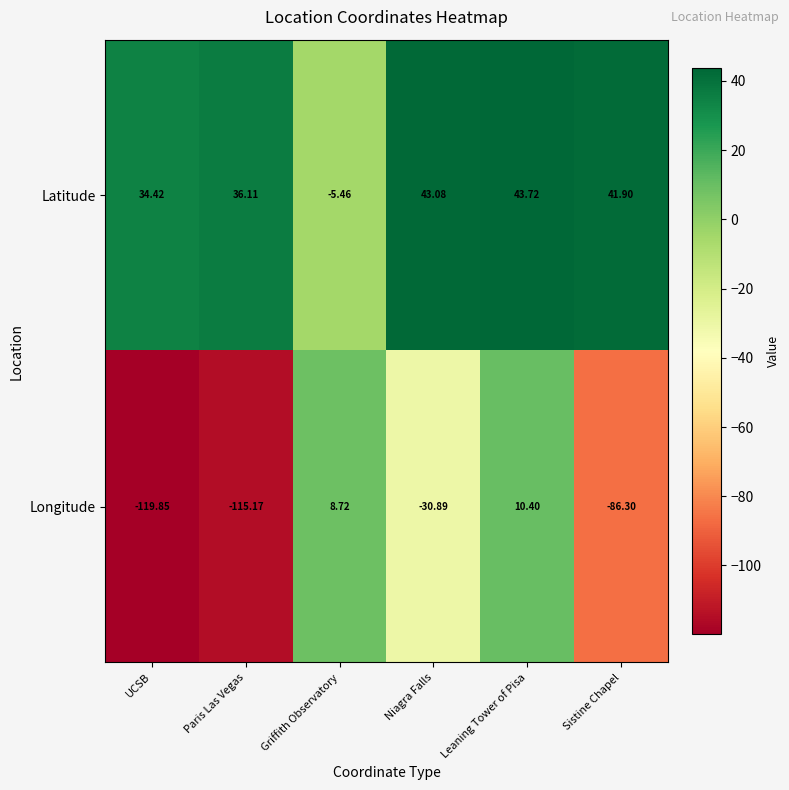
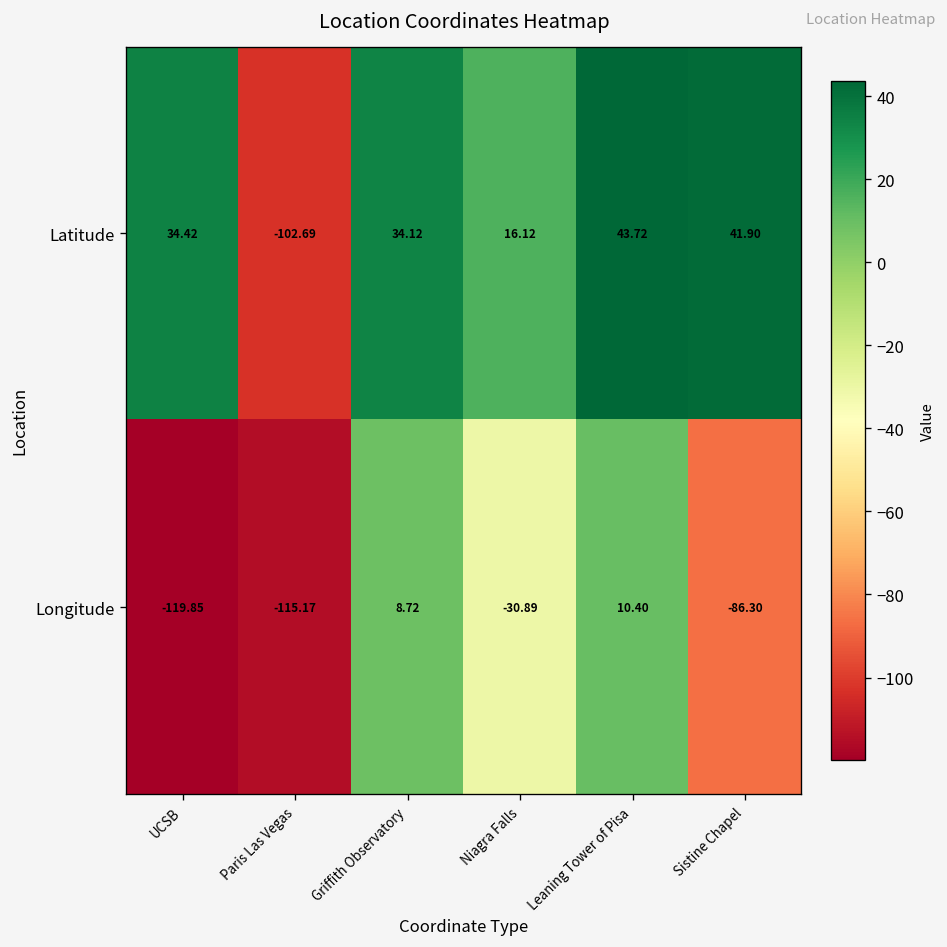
Latitude, Paris Las Vegas: 36.11 -> -102.69
Latitude, Griffith Observatory: -5.46 -> 34.12
Latitude, Niagra Falls: 43.08 -> 16.12
